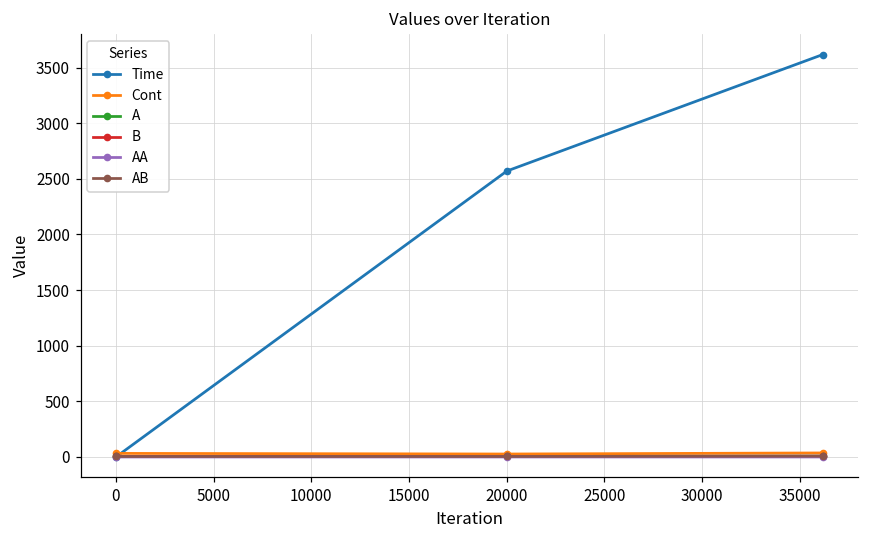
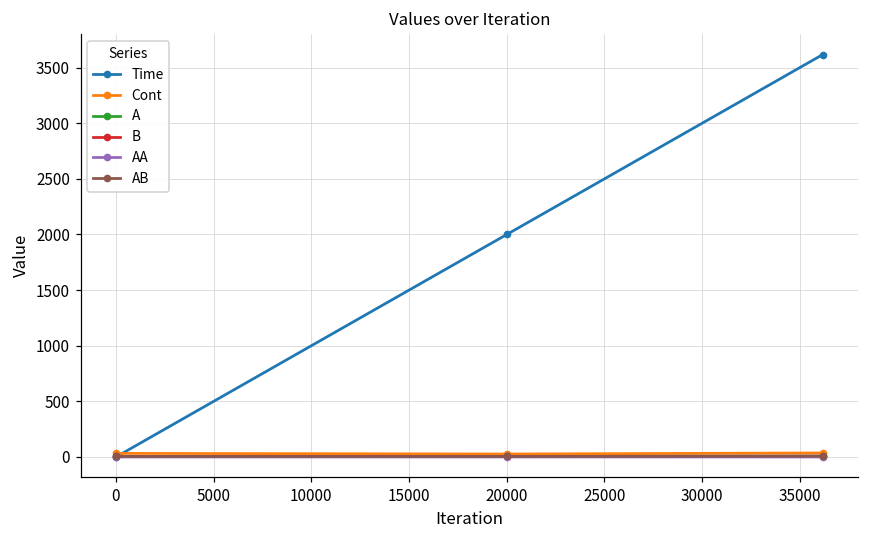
Time, 20000: 2570 -> 2000
